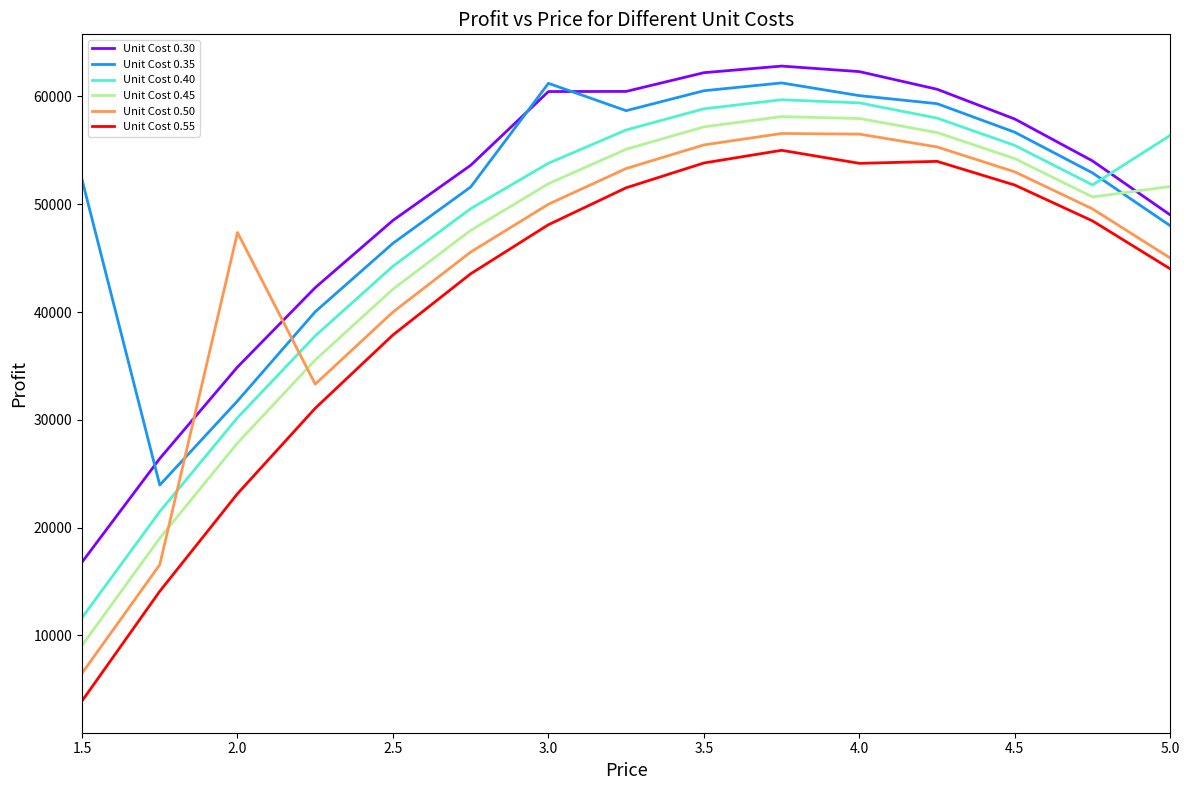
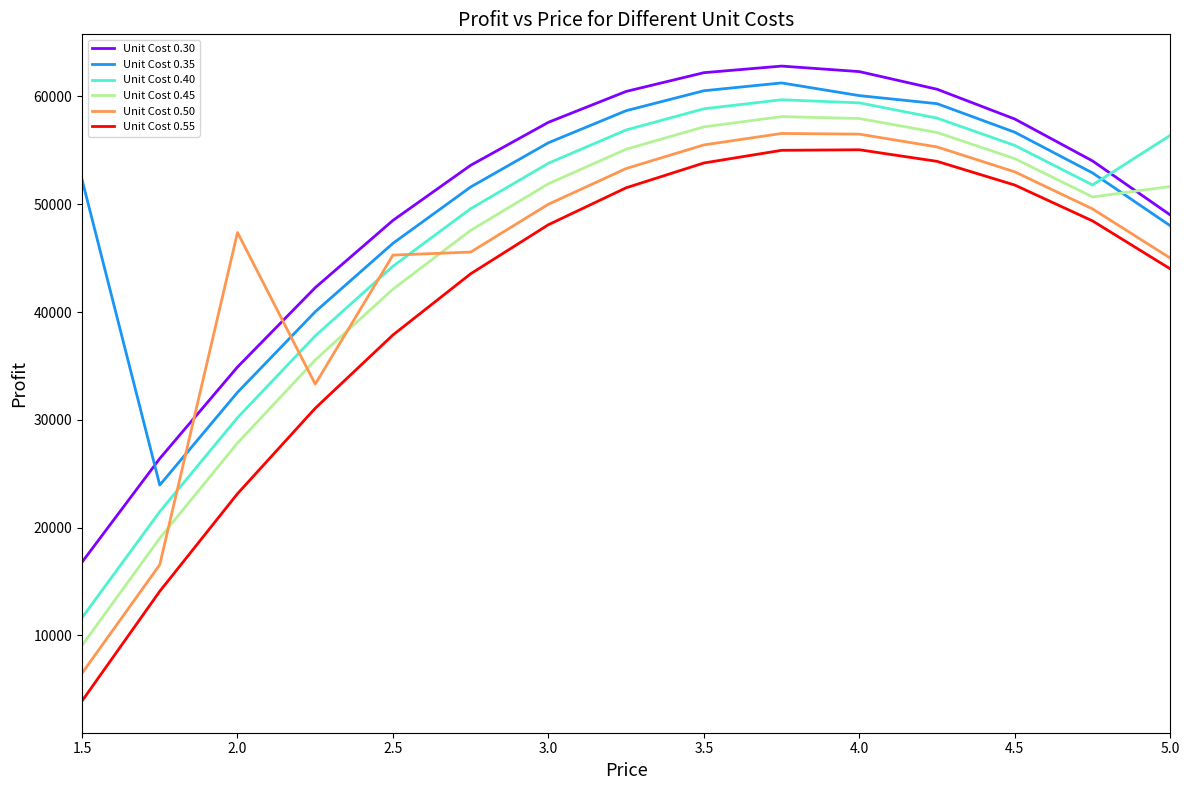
Unit Cost 0.35, 2.0: 31800 -> 32600
Unit Cost 0.50, 2.5: 40000 -> 45300
Unit Cost 0.30, 3.0: 60500 -> 57600
Unit Cost 0.35, 3.0: 61200 -> 55700
Unit Cost 0.55, 4.0: 53800 -> 55100
